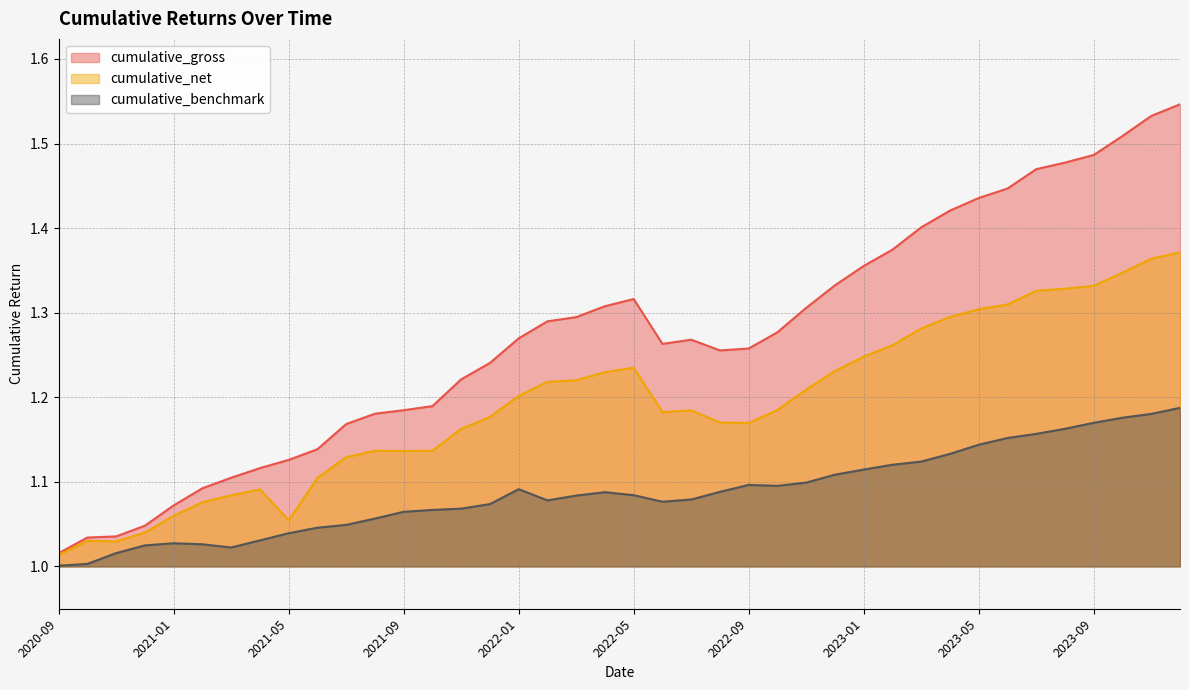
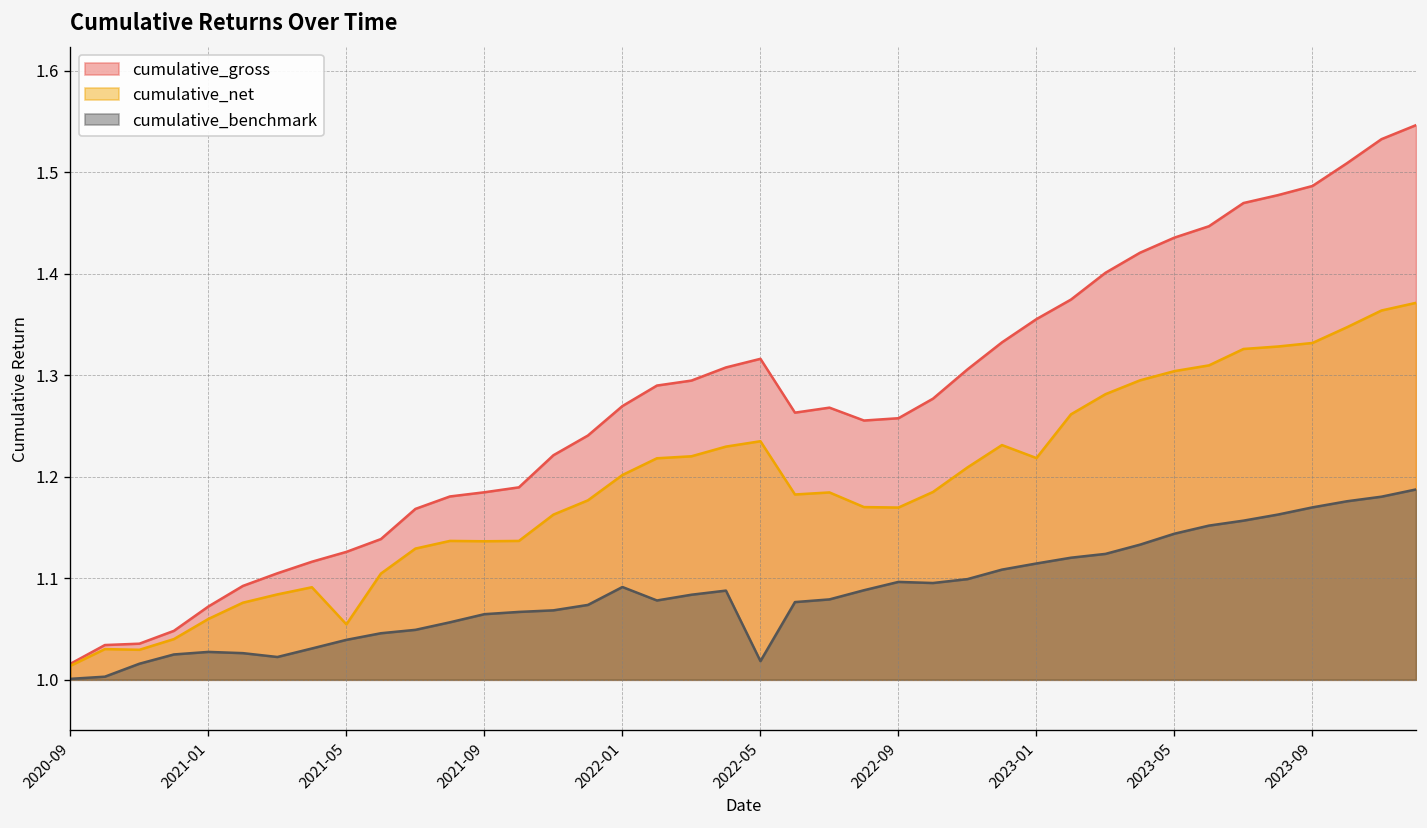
cumulative_benchmark, 2022-05: 1.08 -> 1.02
cumulative_net, 2023-01: 1.25 -> 1.22
